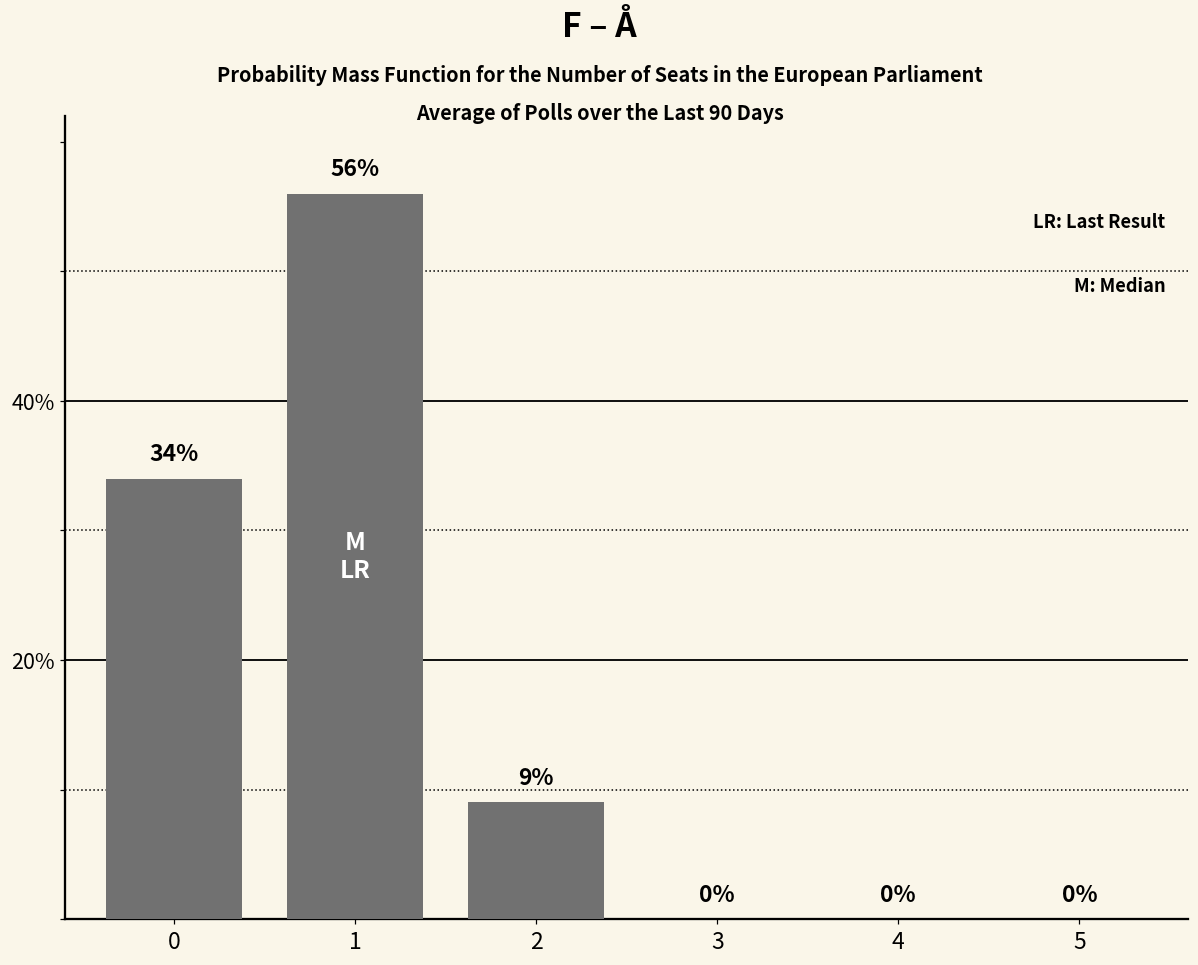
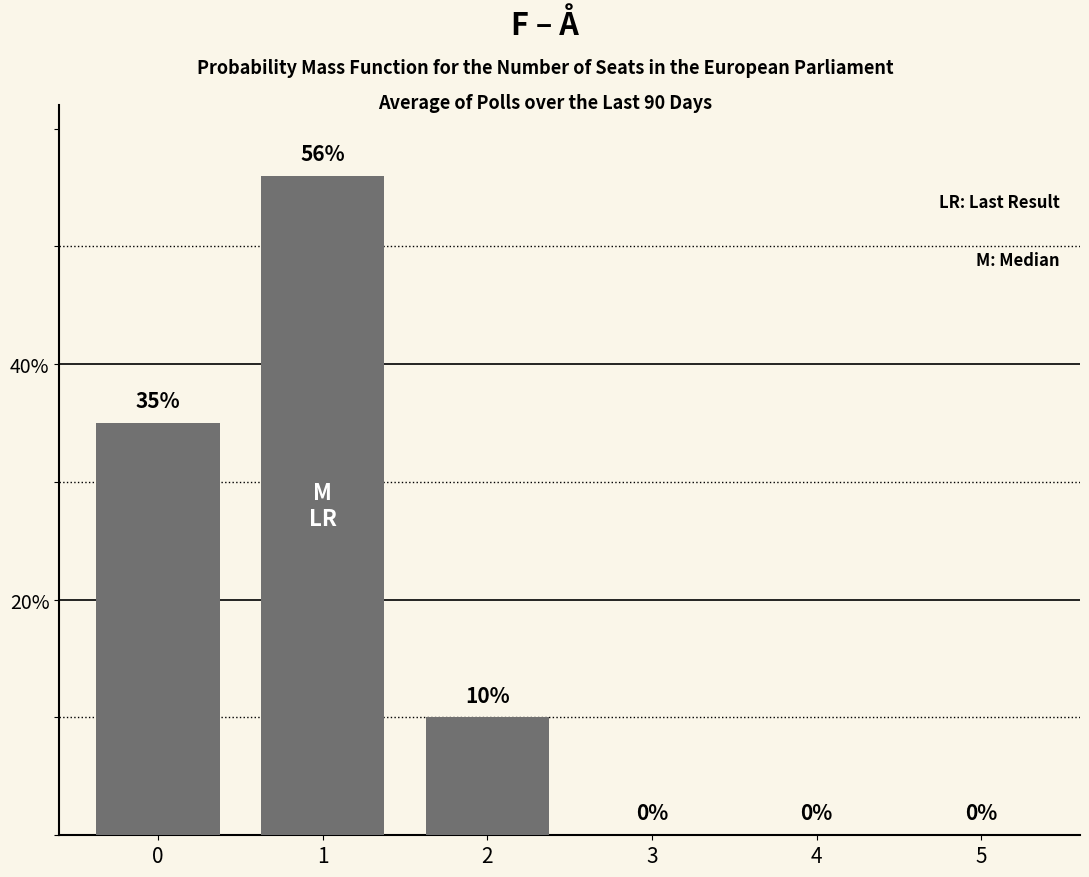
0: 34% -> 35%
2: 9% -> 10%
